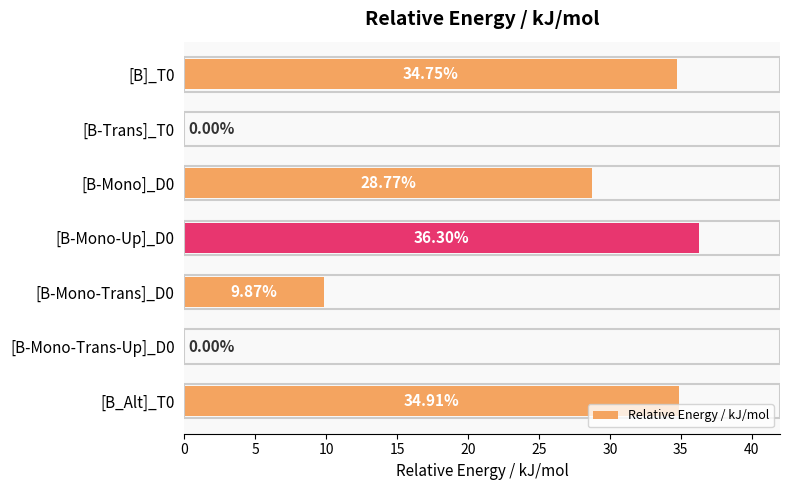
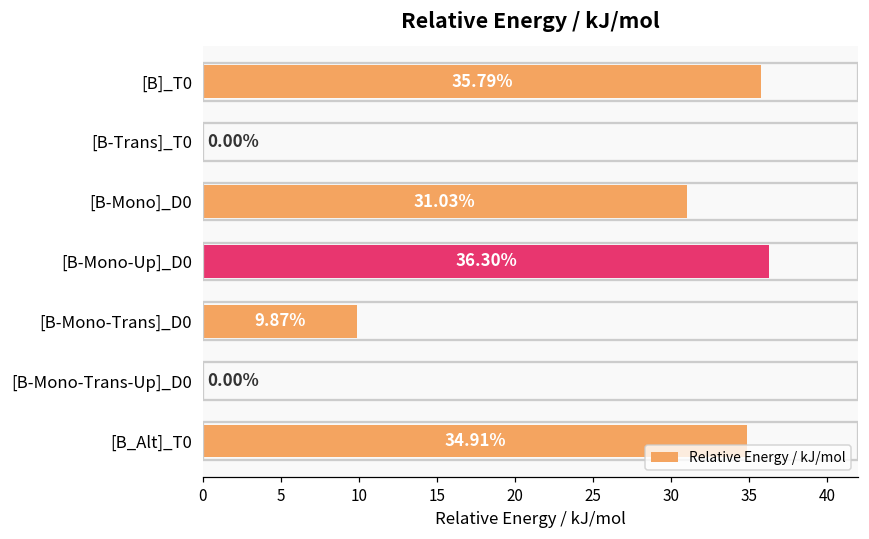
[B]_T0: 34.75% -> 35.79%
[B-Mono]_D0: 28.77% -> 31.03%
